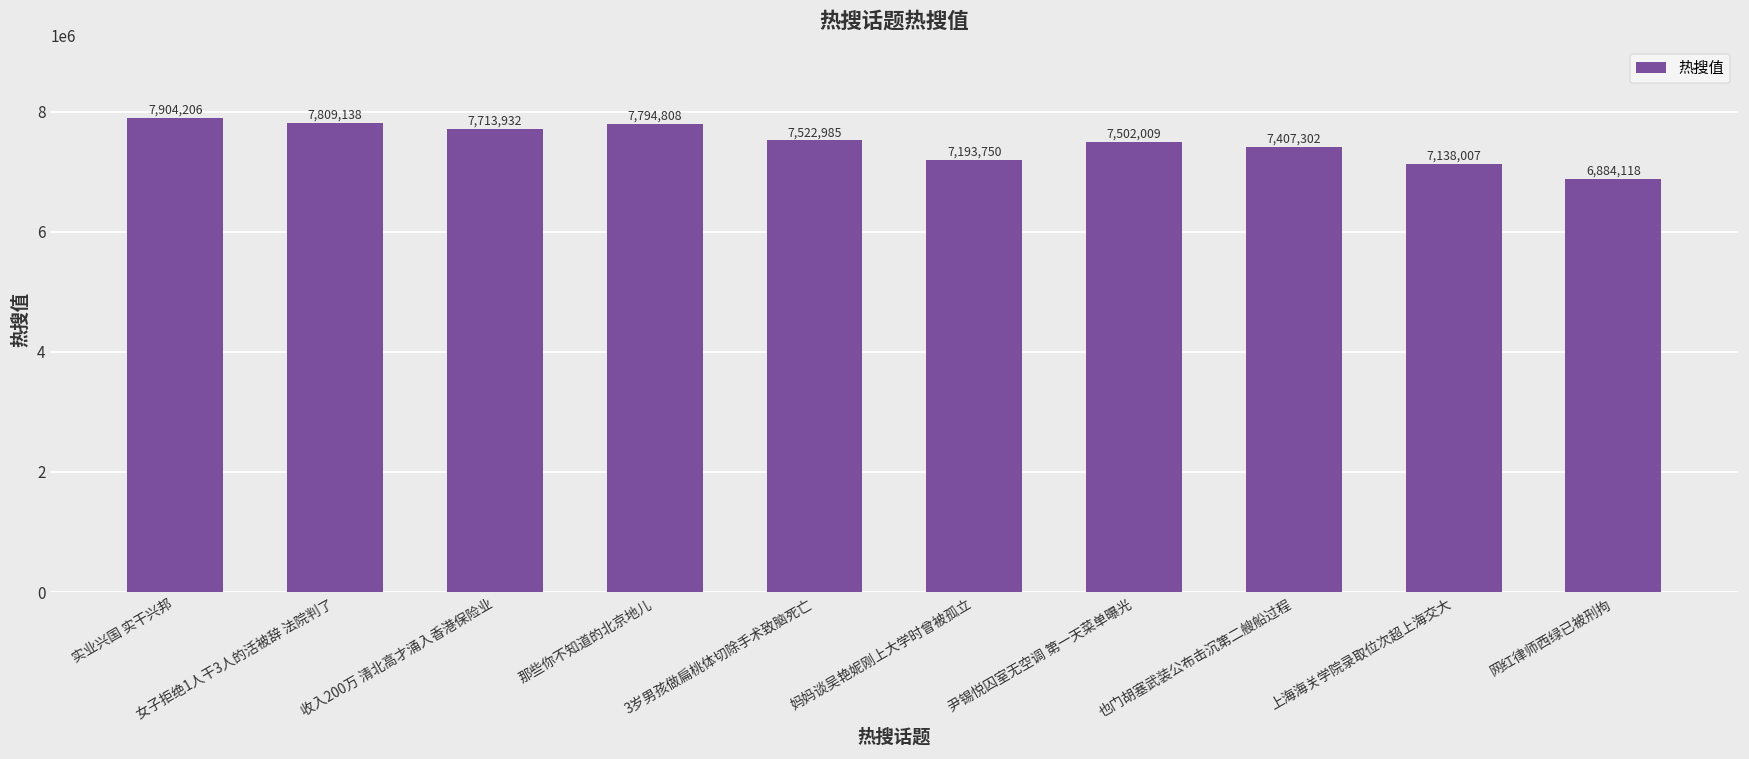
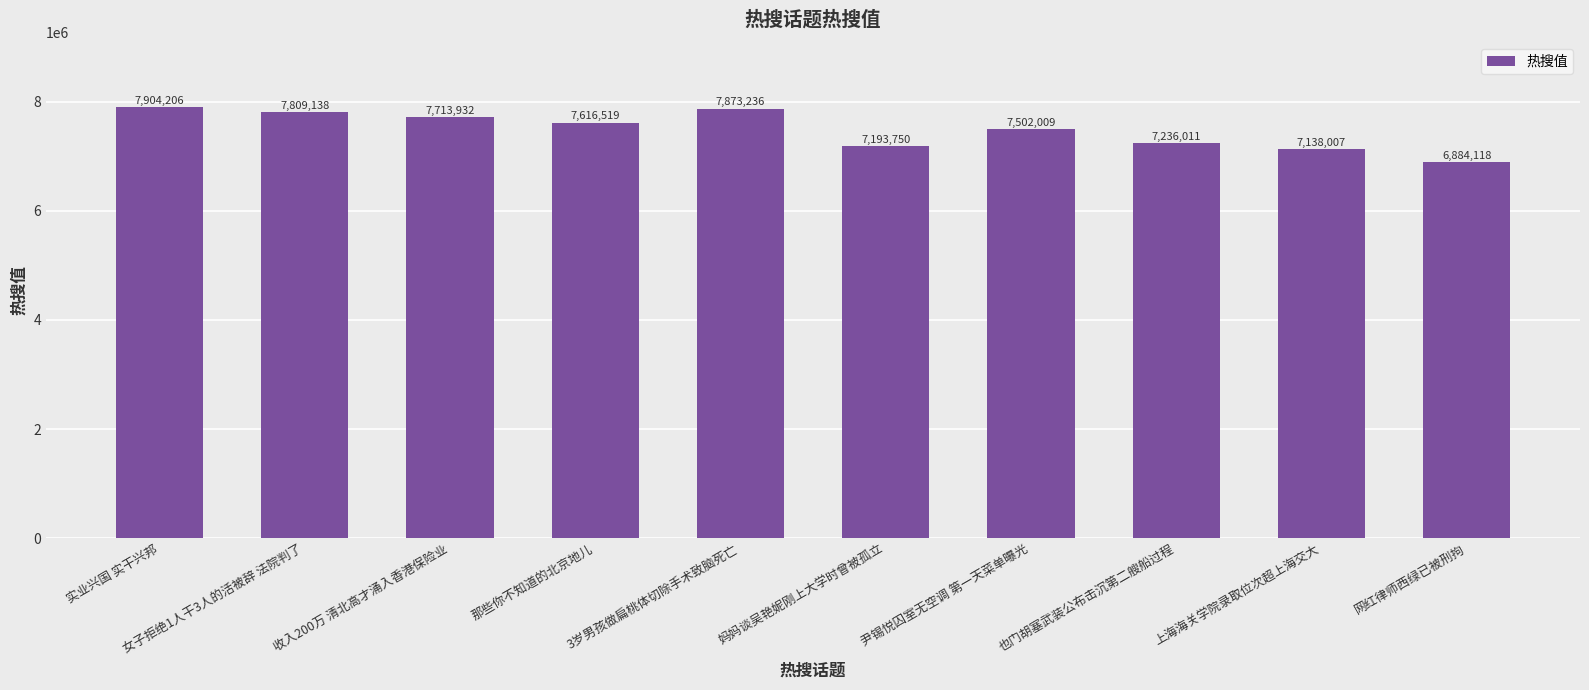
那些你不知道的北京地儿: 7,794,808 -> 7,616,519
3岁男孩做扁桃体切除手术致脑死亡: 7,522,985 -> 7,873,236
也门胡塞武装公布击沉第二艘船过程: 7,407,302 -> 7,236,011
